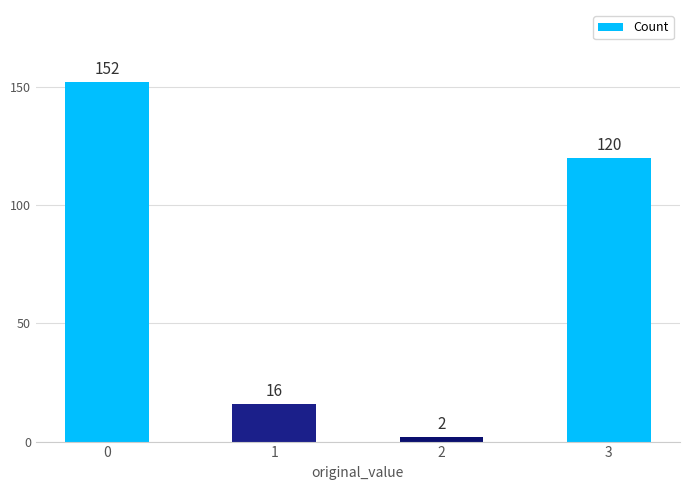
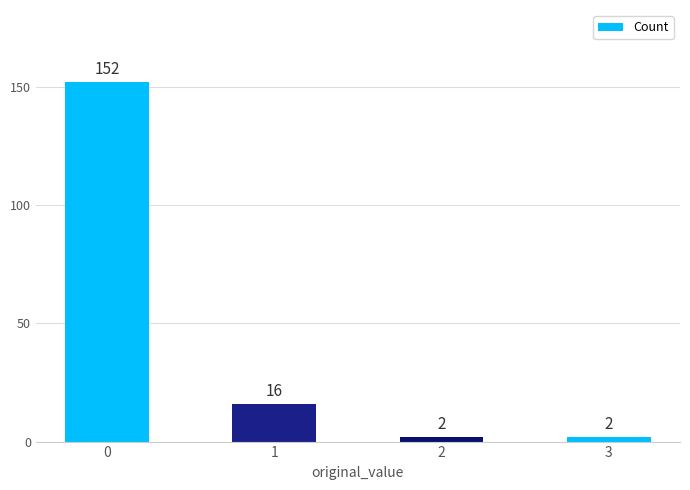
3: 120 -> 2
